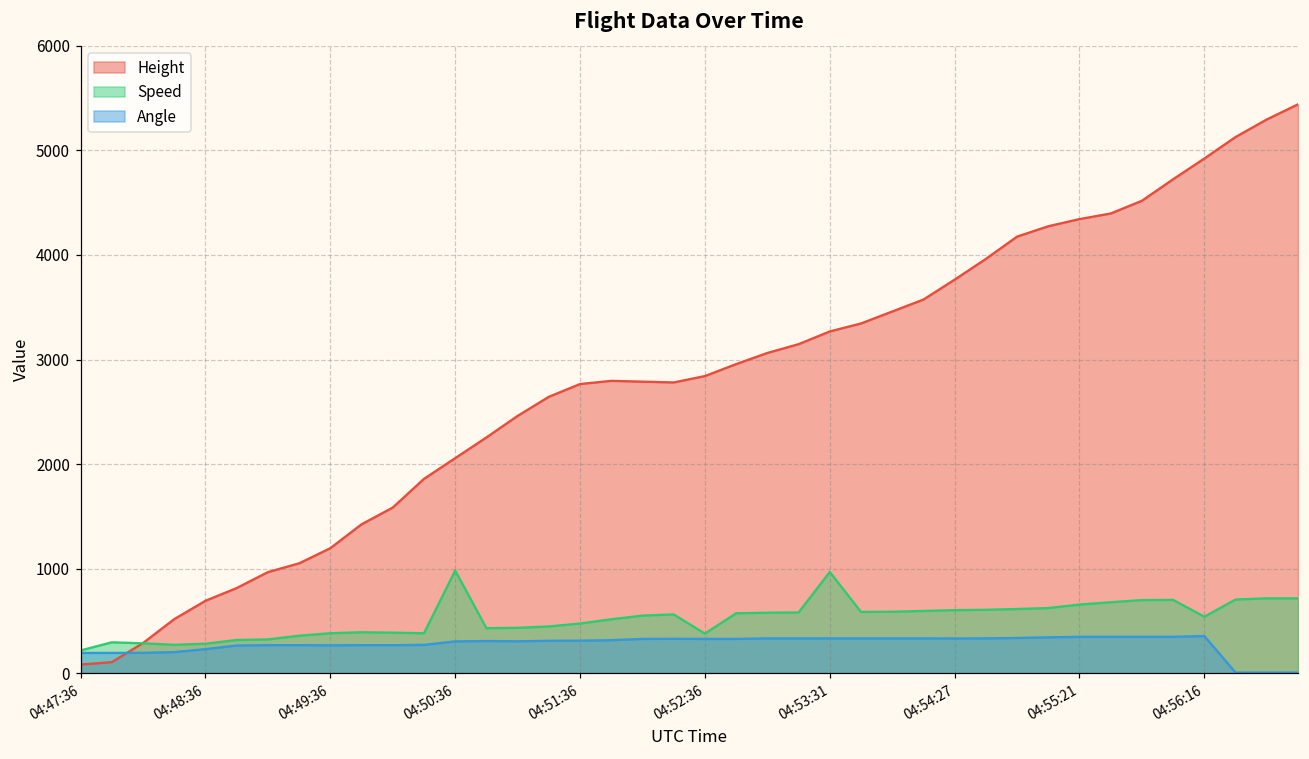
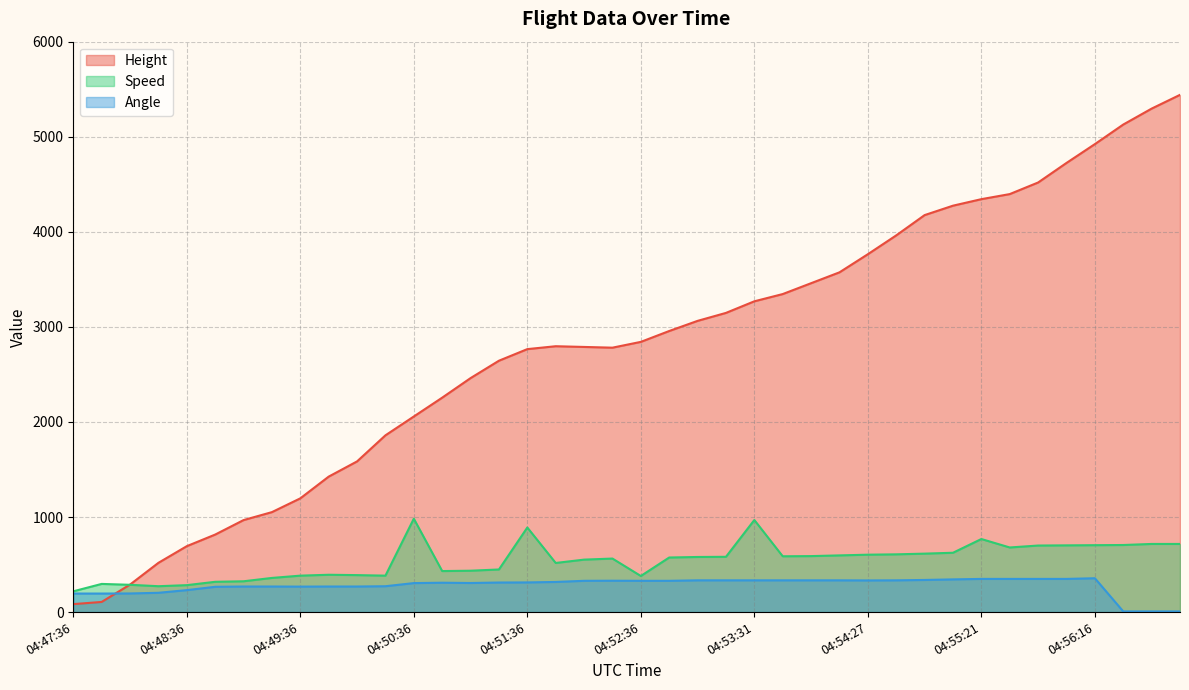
Speed, 04:51:36: 500 -> 900
Speed, 04:55:21: 700 -> 800
Speed, 04:56:16: 500 -> 700
